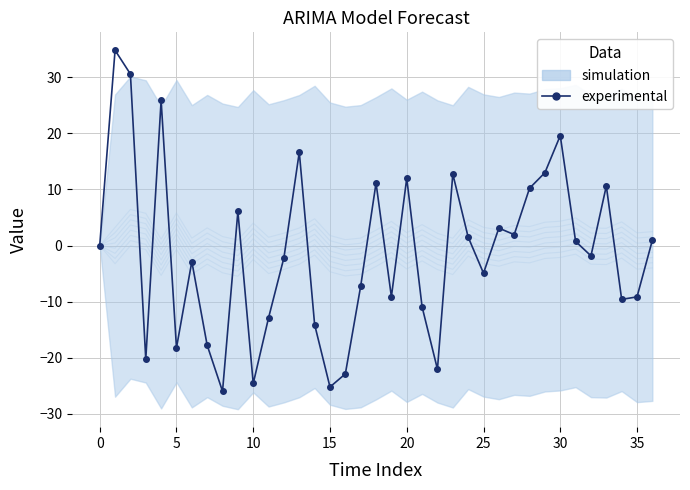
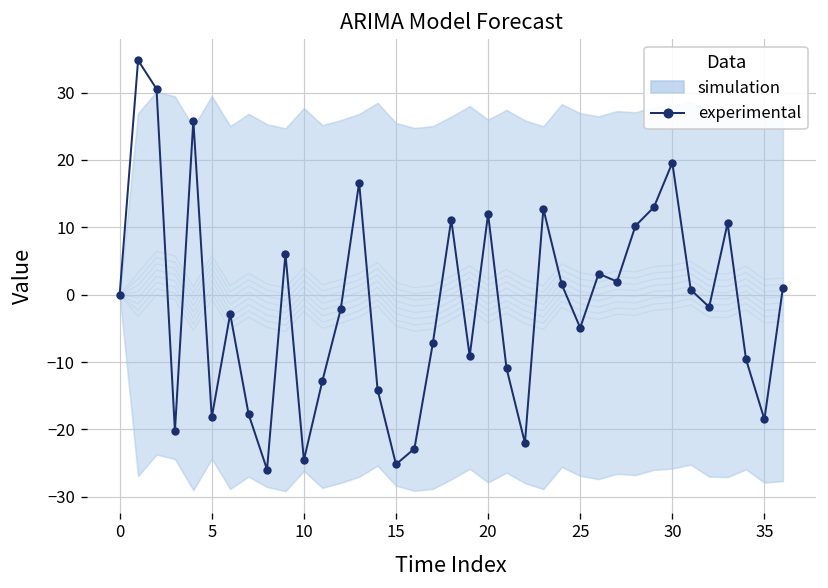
experimental, 35: -9 -> -19
